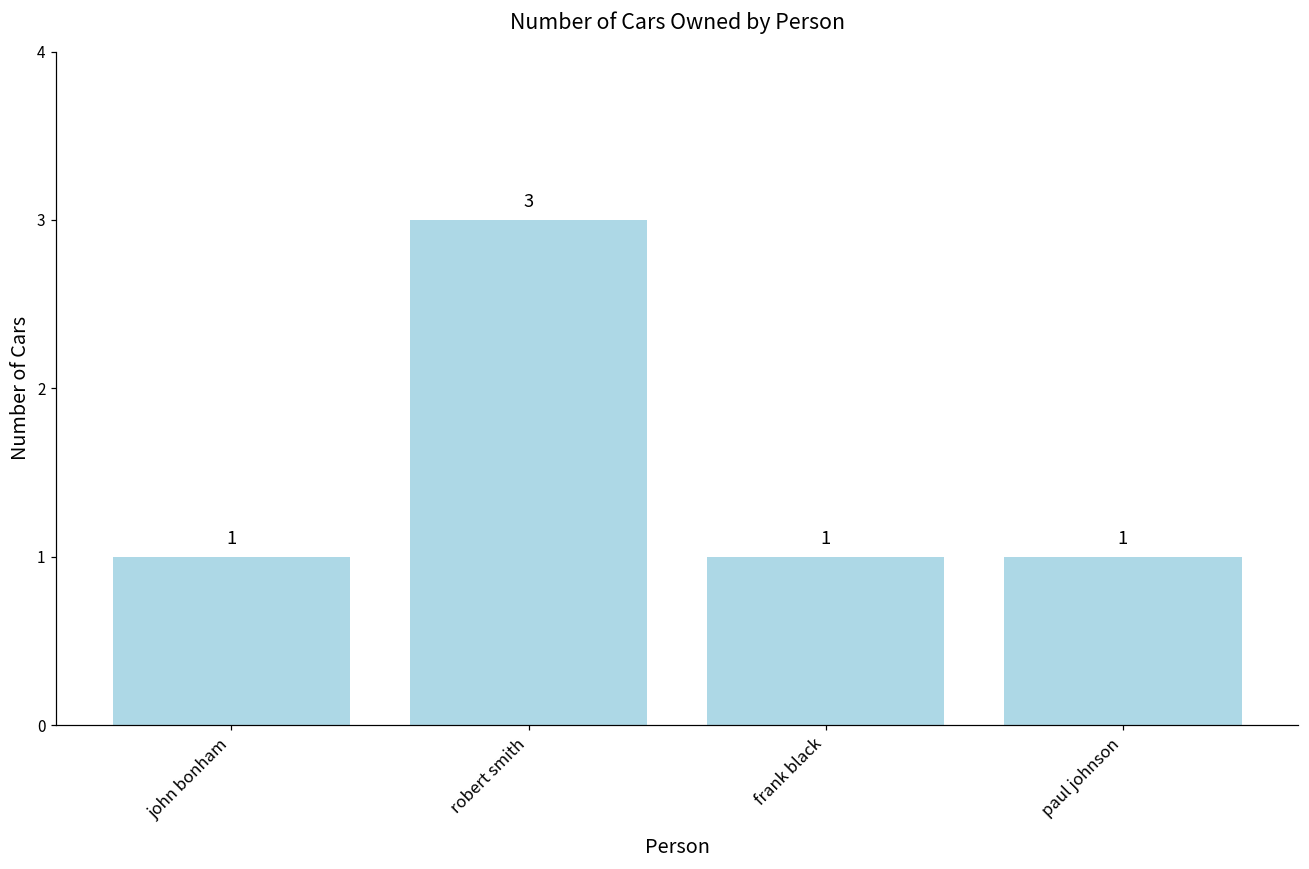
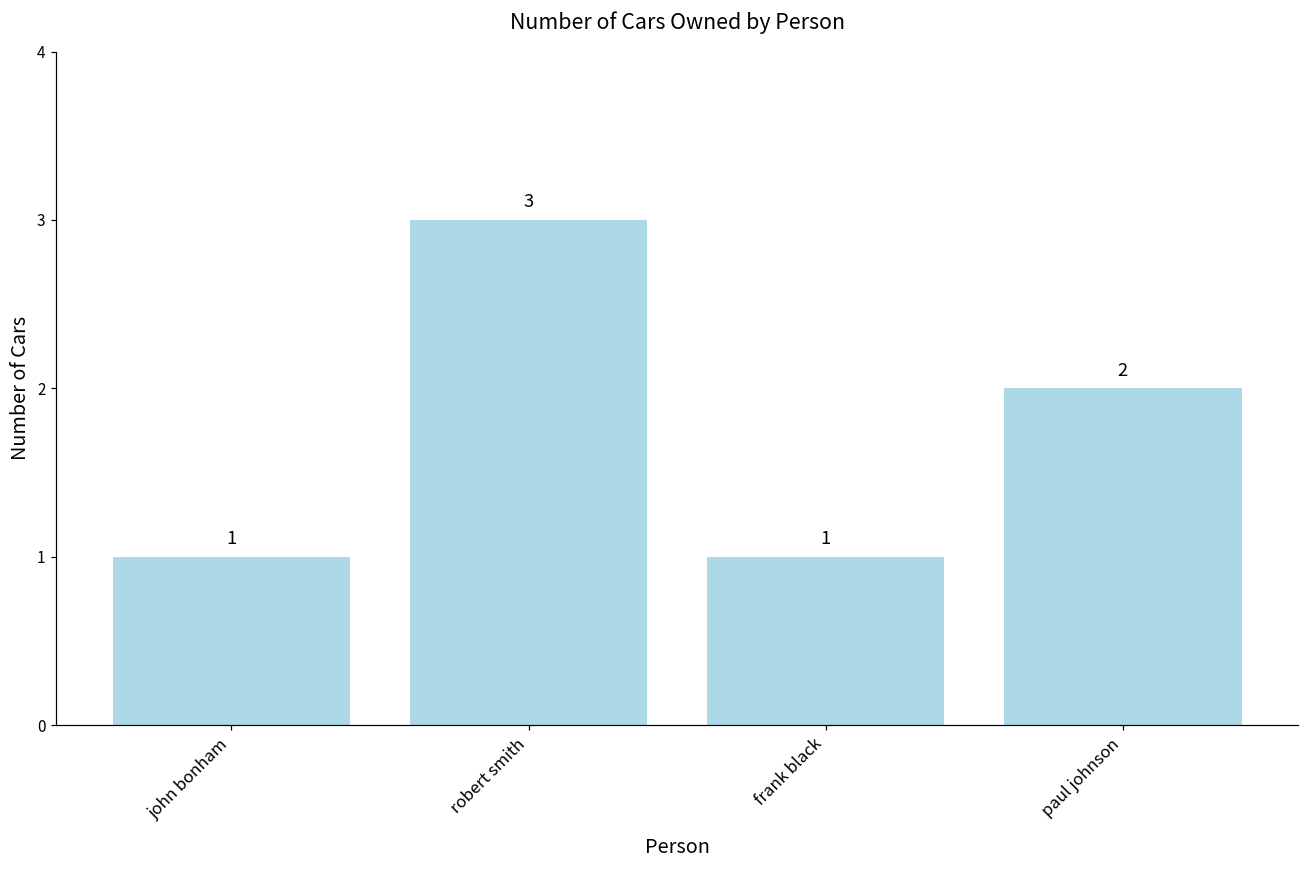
paul johnson: 1 -> 2
